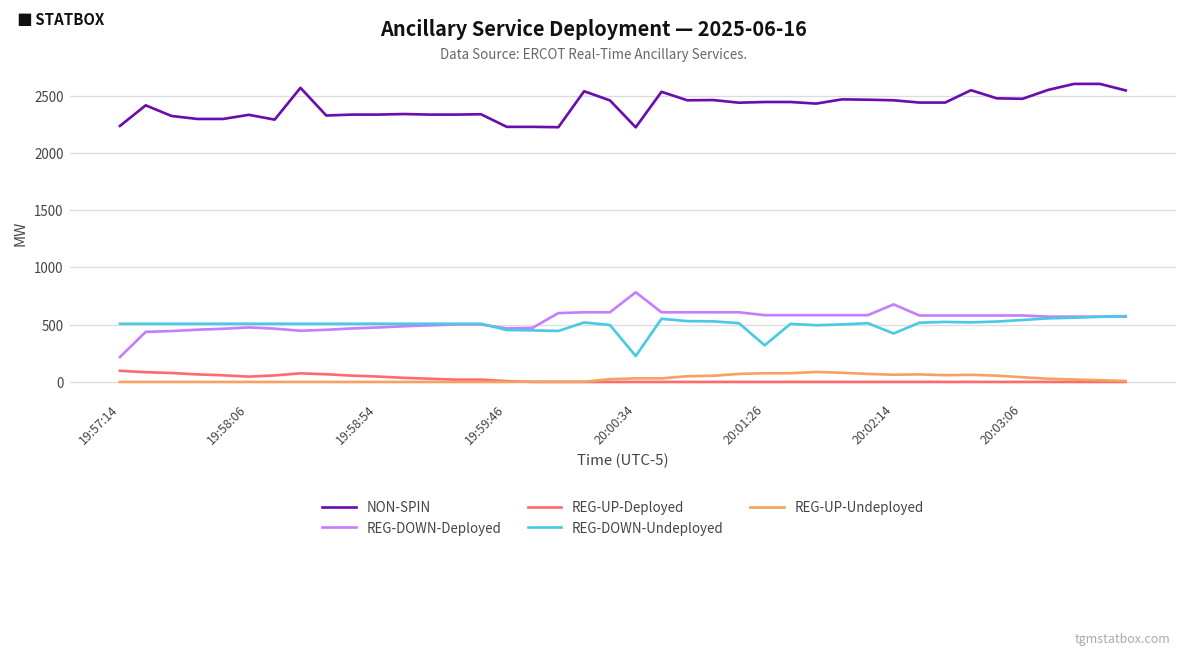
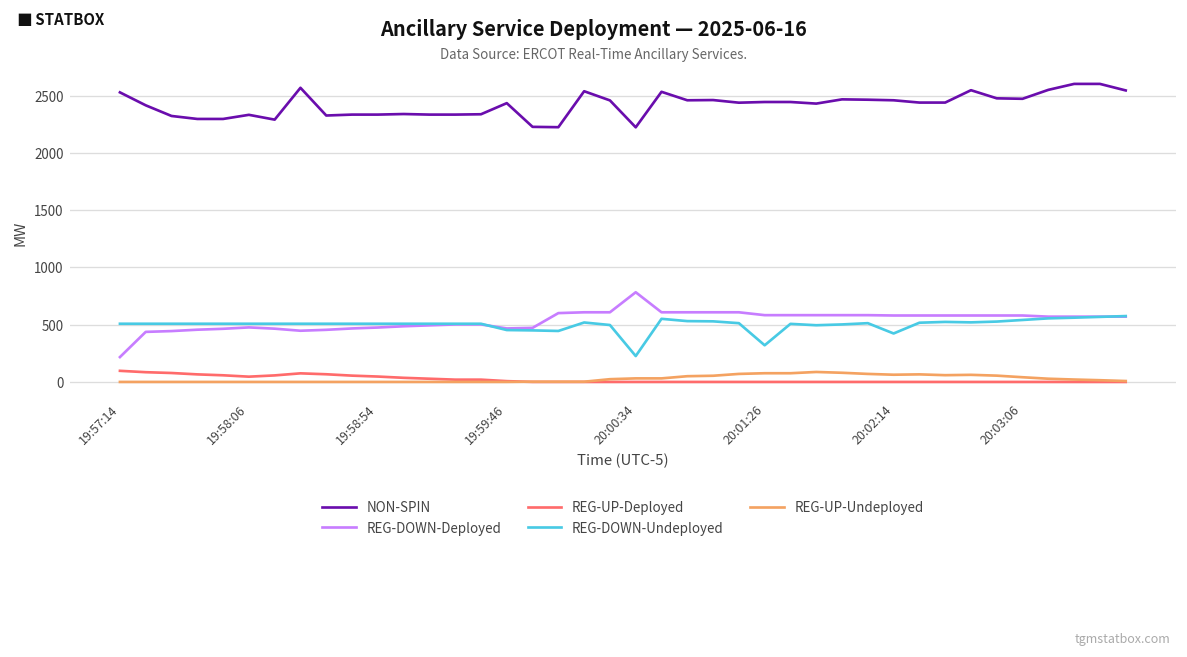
NON-SPIN, 19:57:14: 2200 -> 2500
NON-SPIN, 19:59:46: 2200 -> 2400
REG-DOWN-Deployed, 20:02:14: 700 -> 600
